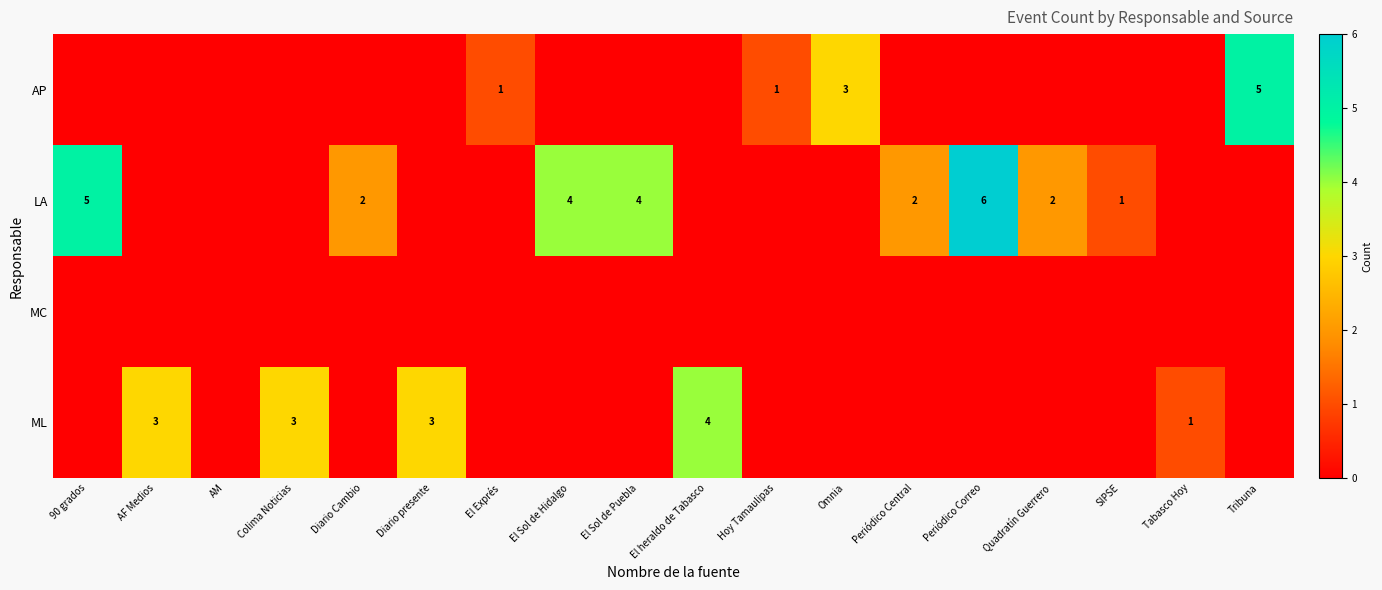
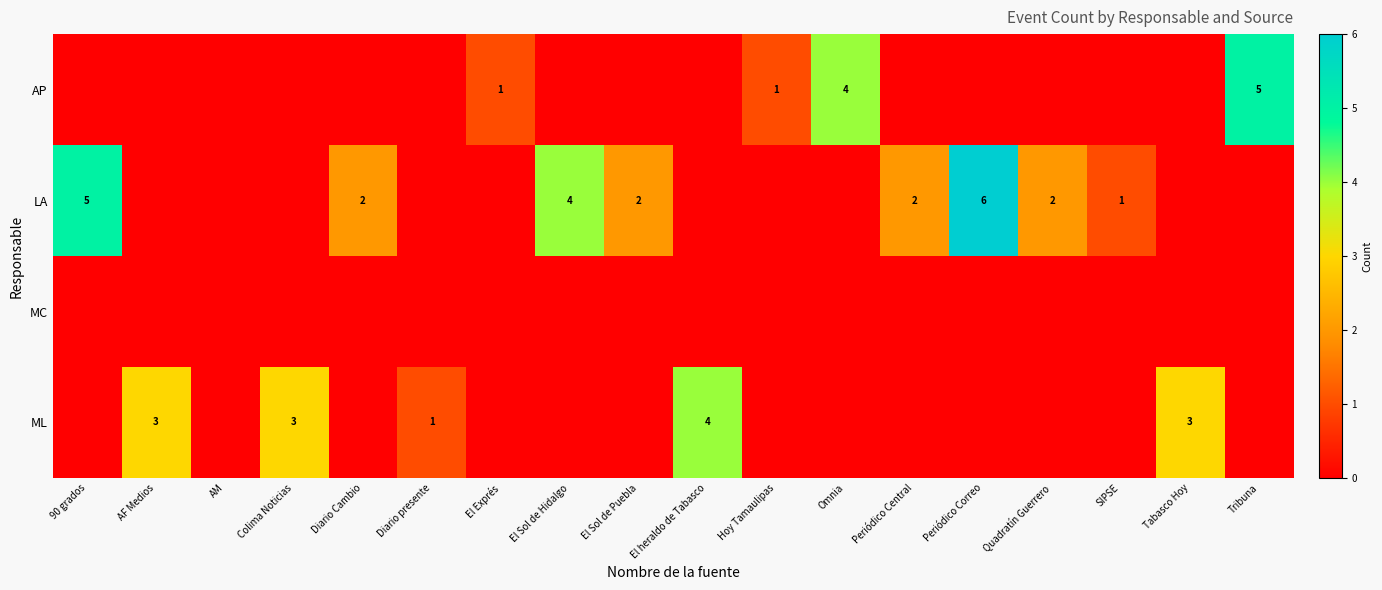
AP, Omnia: 3 -> 4
LA, El Sol de Puebla: 4 -> 2
ML, Diario presente: 3 -> 1
ML, Tabasco Hoy: 1 -> 3
